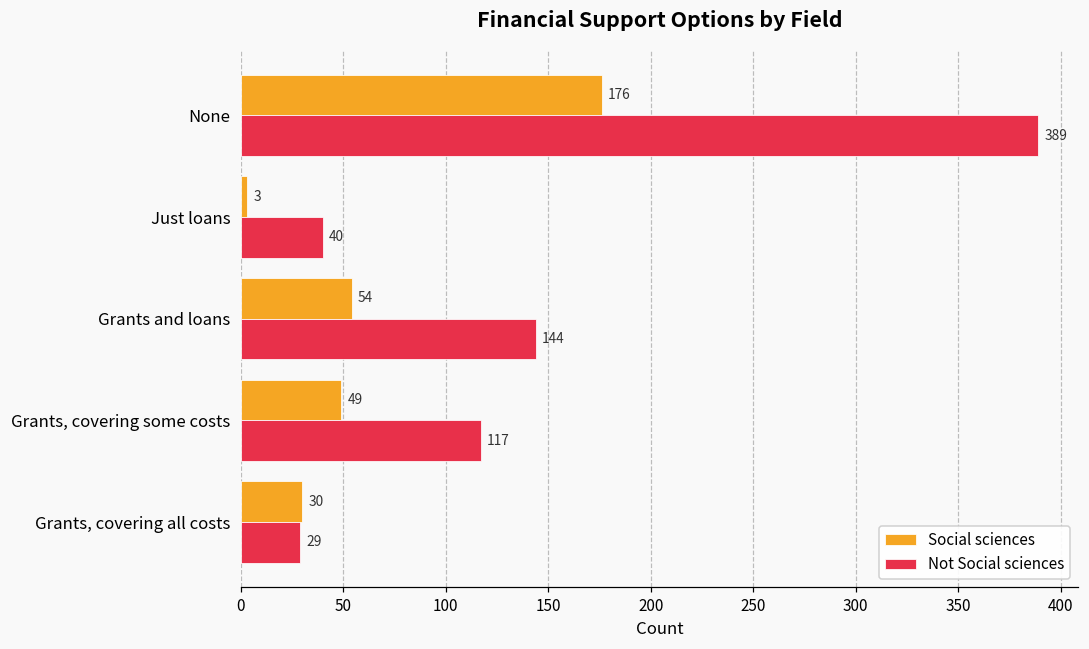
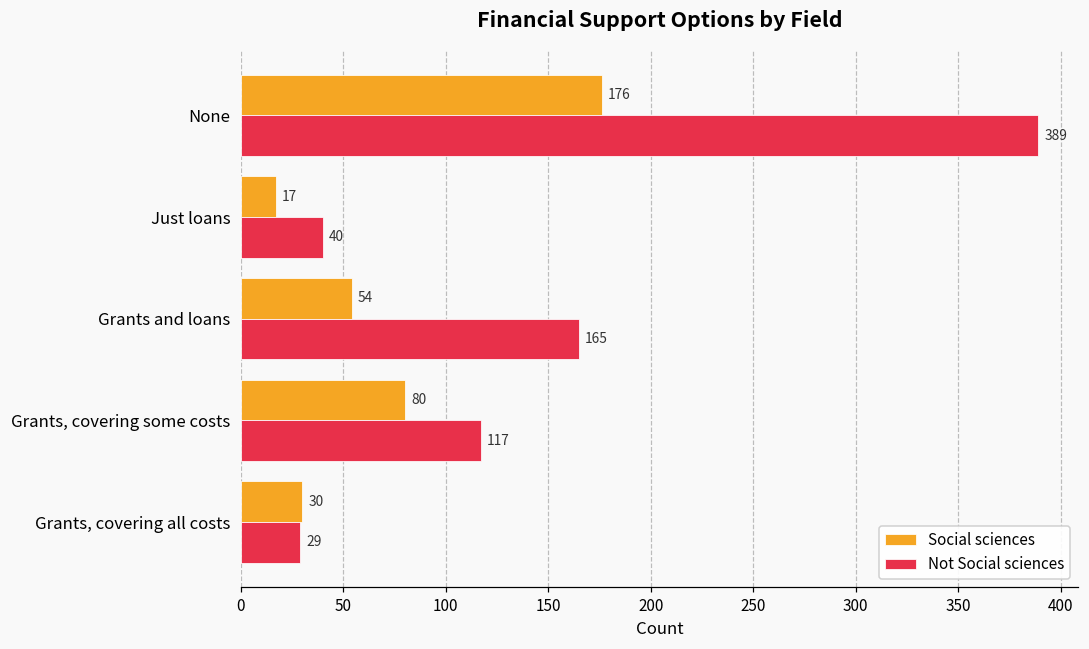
Social sciences, Just loans: 3 -> 17
Not Social sciences, Grants and loans: 144 -> 165
Social sciences, Grants, covering some costs: 49 -> 80
